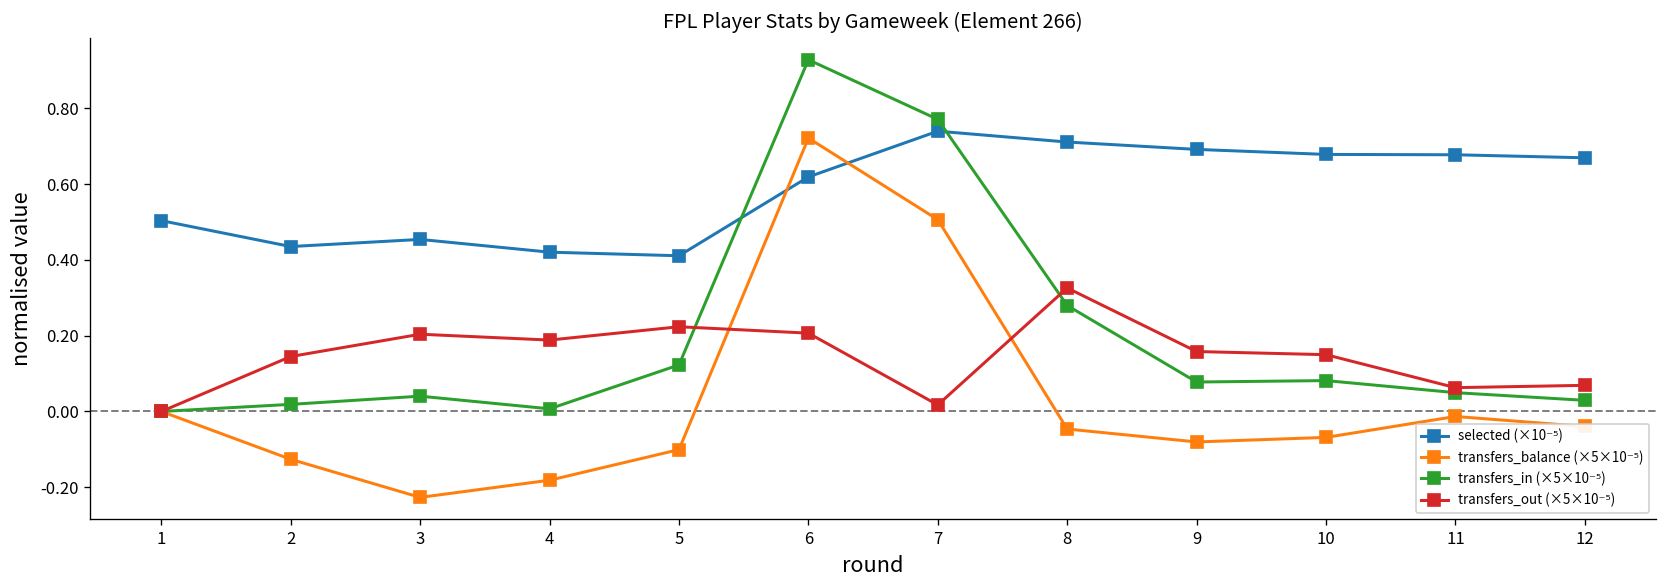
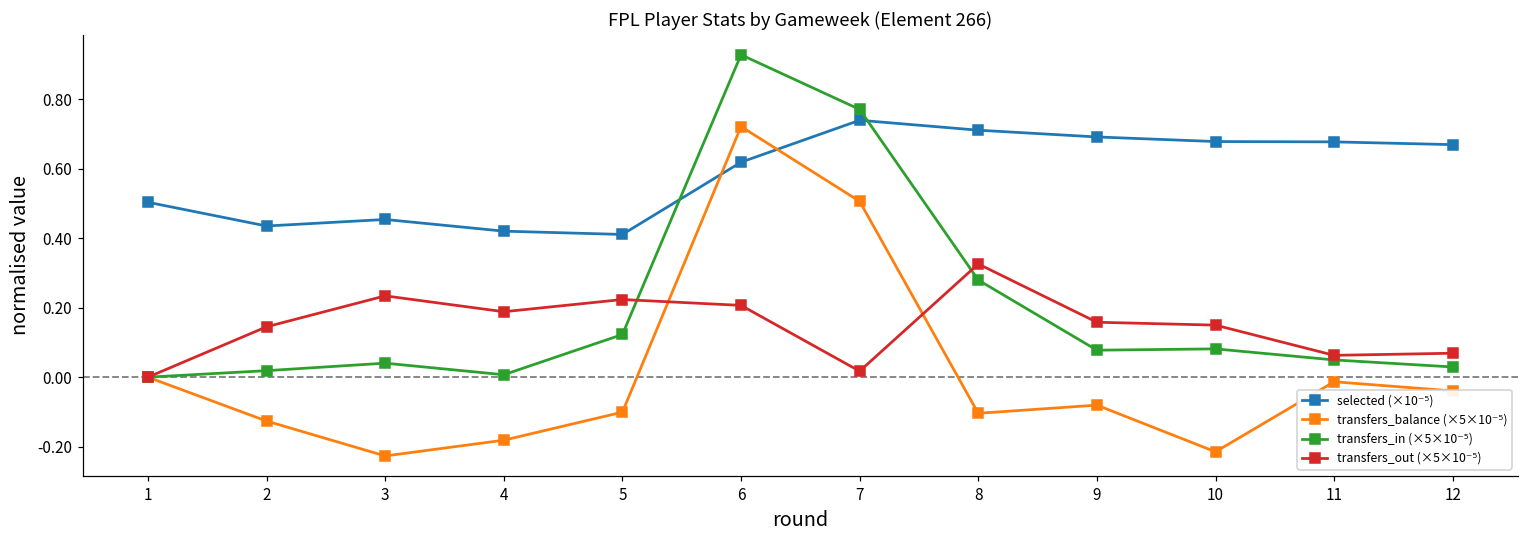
transfers_out (×5×10⁻⁵), 3: 0.20 -> 0.23
transfers_balance (×5×10⁻⁵), 8: -0.05 -> -0.10
transfers_balance (×5×10⁻⁵), 10: -0.07 -> -0.21
